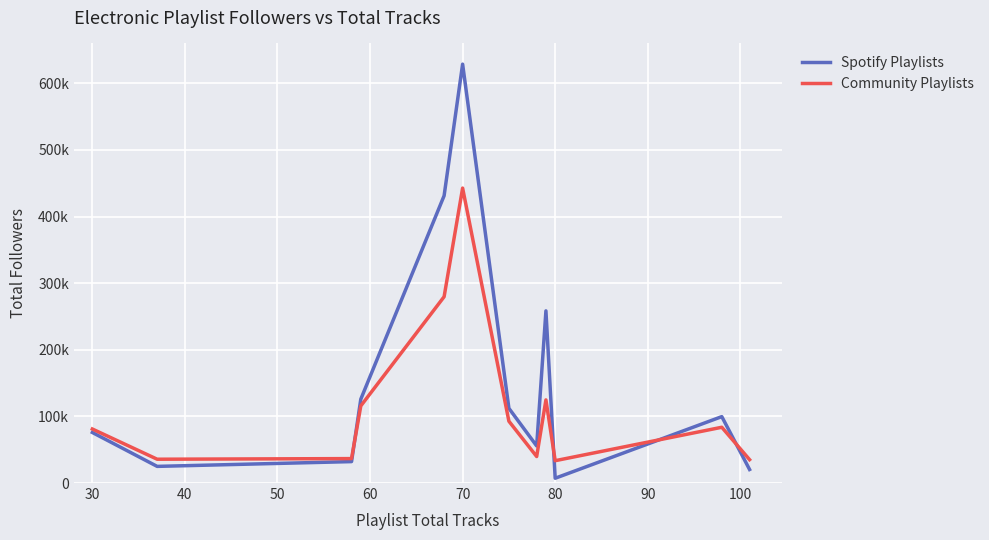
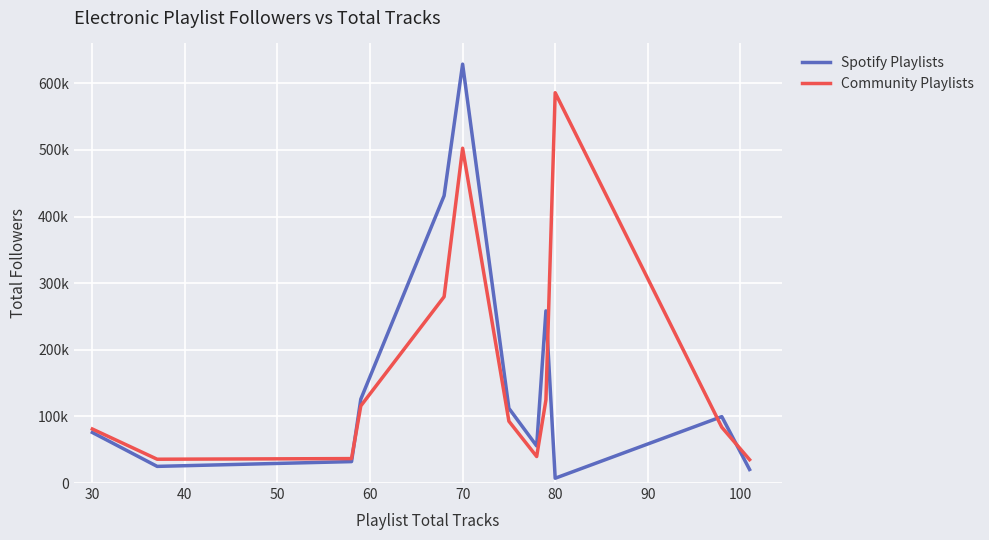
Community Playlists, 70: 440000 -> 500000
Community Playlists, 80: 30000 -> 590000
